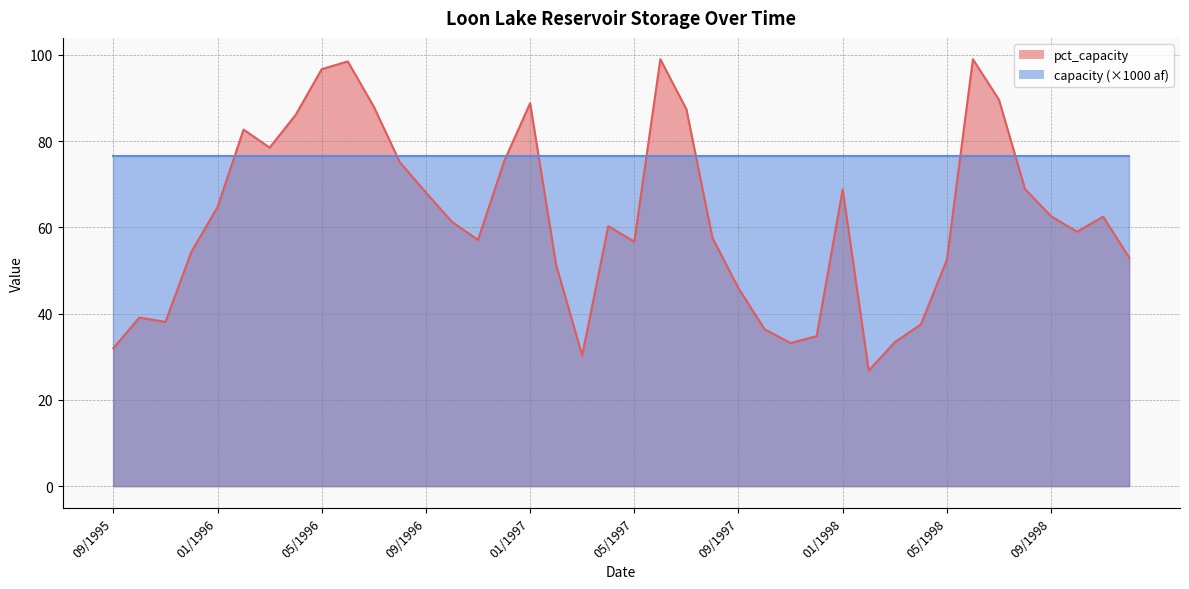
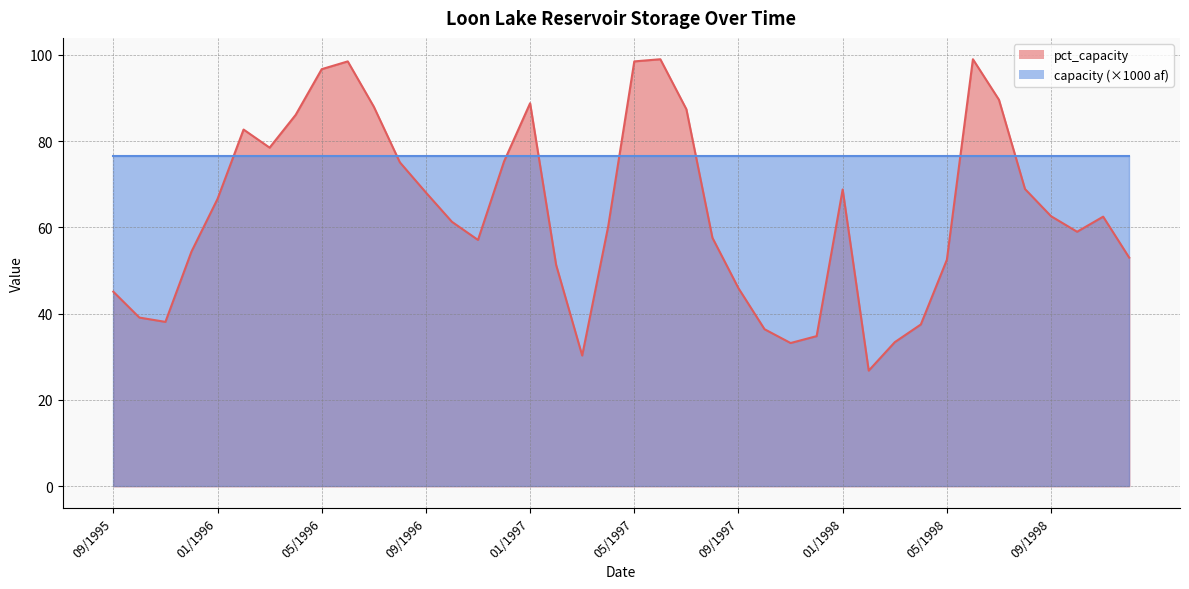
pct_capacity, 09/1995: 32 -> 45
pct_capacity, 01/1996: 65 -> 67
pct_capacity, 05/1997: 57 -> 99
